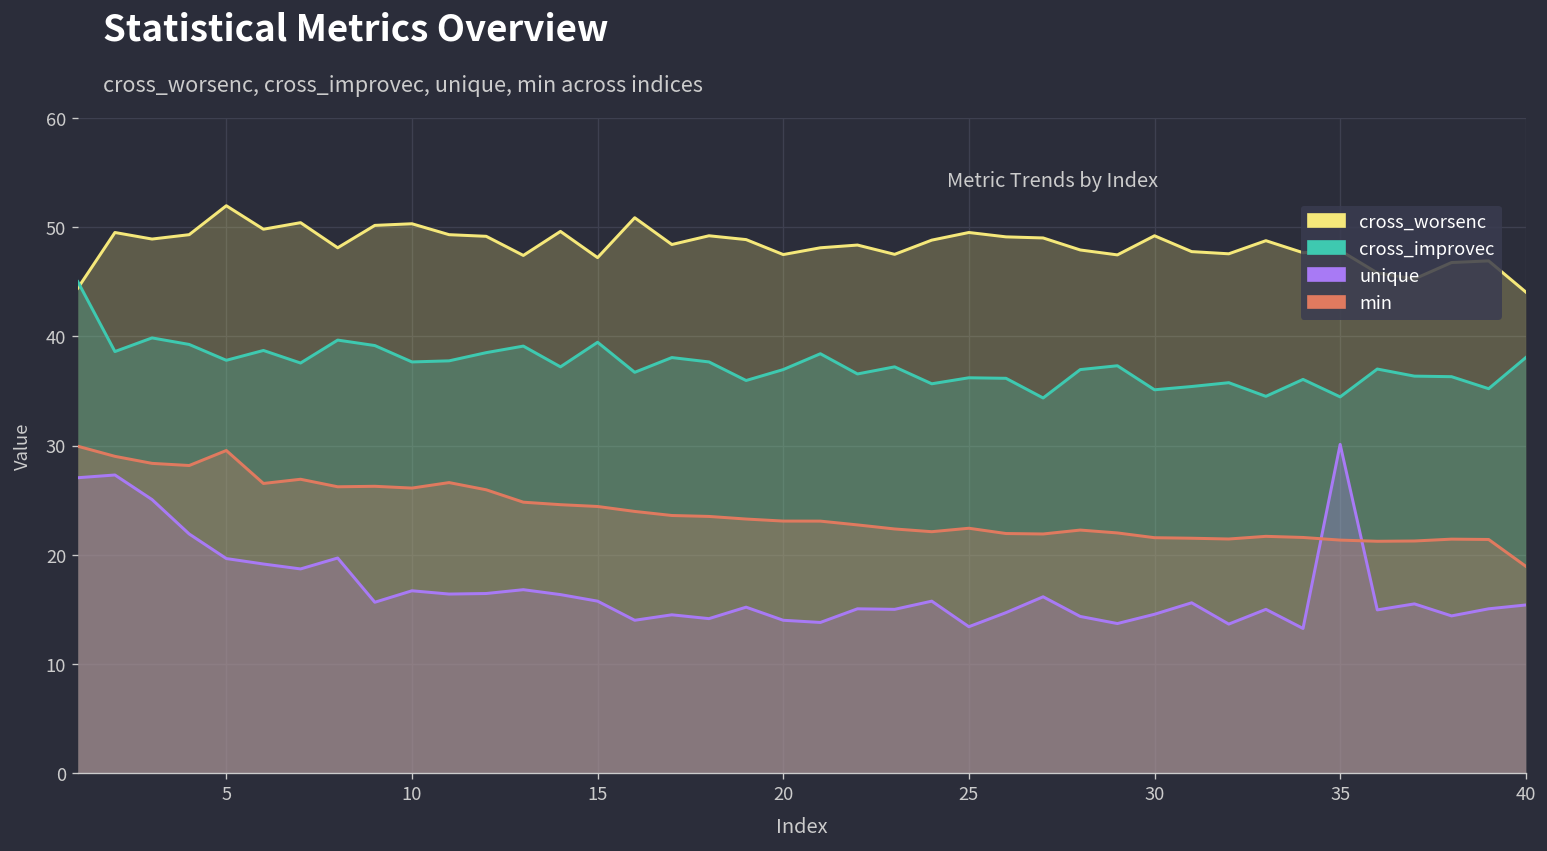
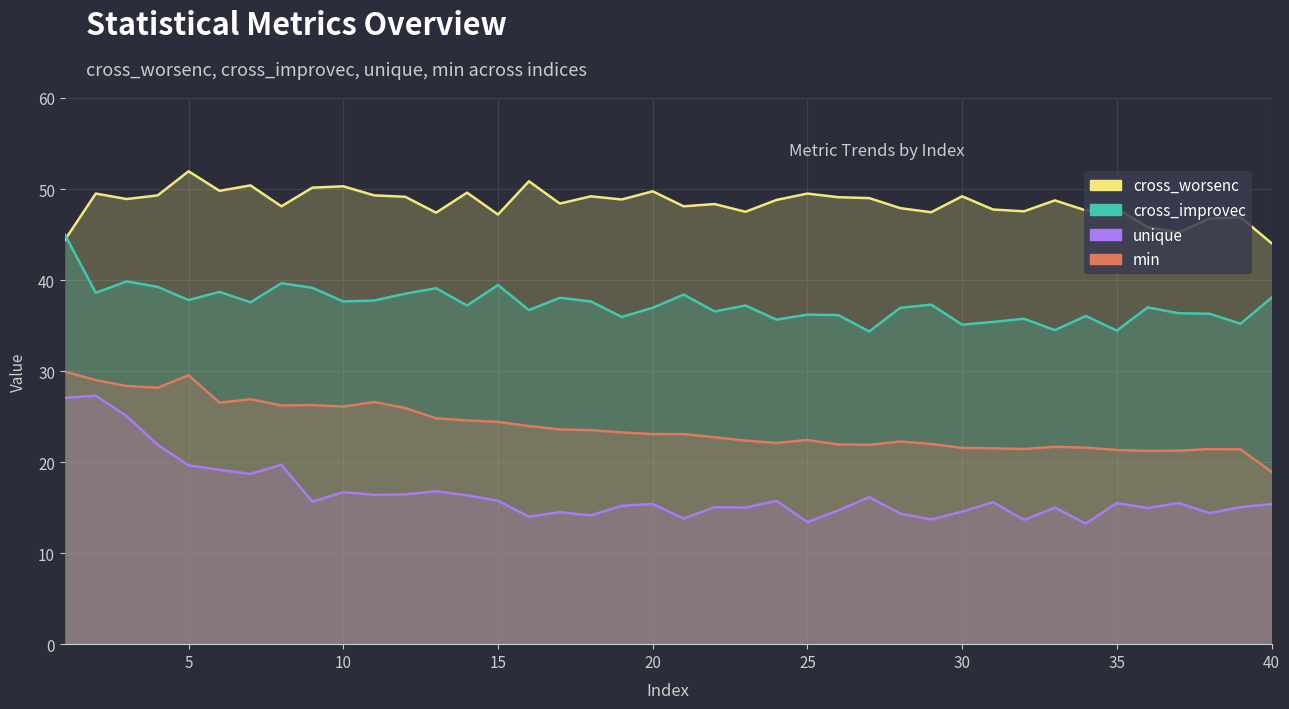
cross_worsenc, 20: 47 -> 50
unique, 20: 14 -> 15
unique, 35: 30 -> 16
